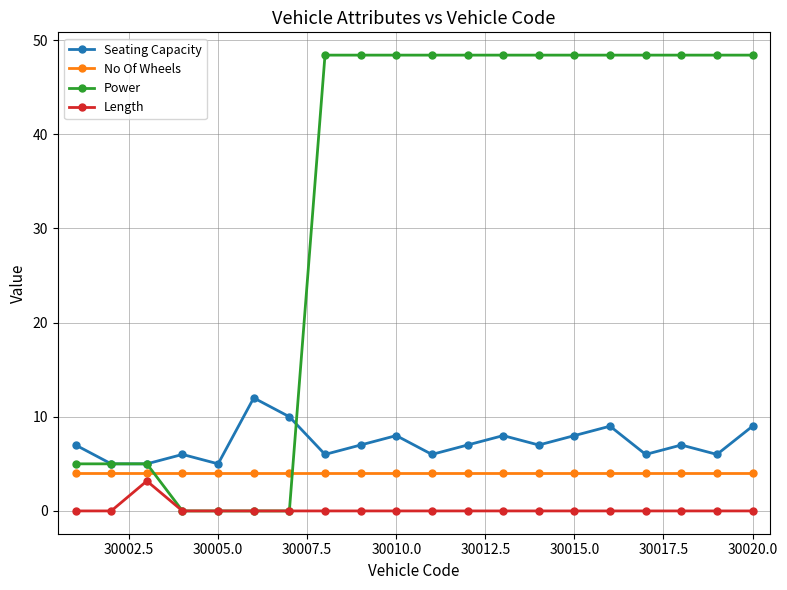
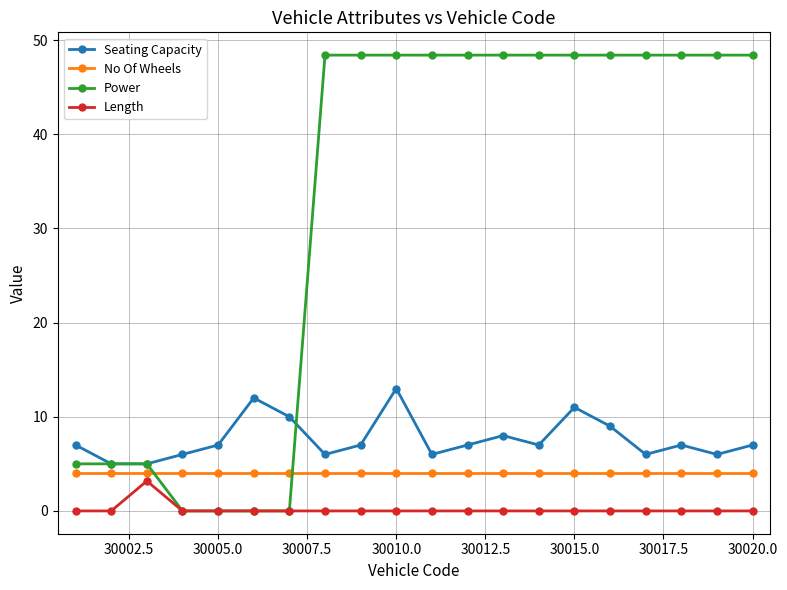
Seating Capacity, 30005.0: 5 -> 7
Seating Capacity, 30010.0: 8 -> 13
Seating Capacity, 30015.0: 8 -> 11
Seating Capacity, 30020.0: 9 -> 7
